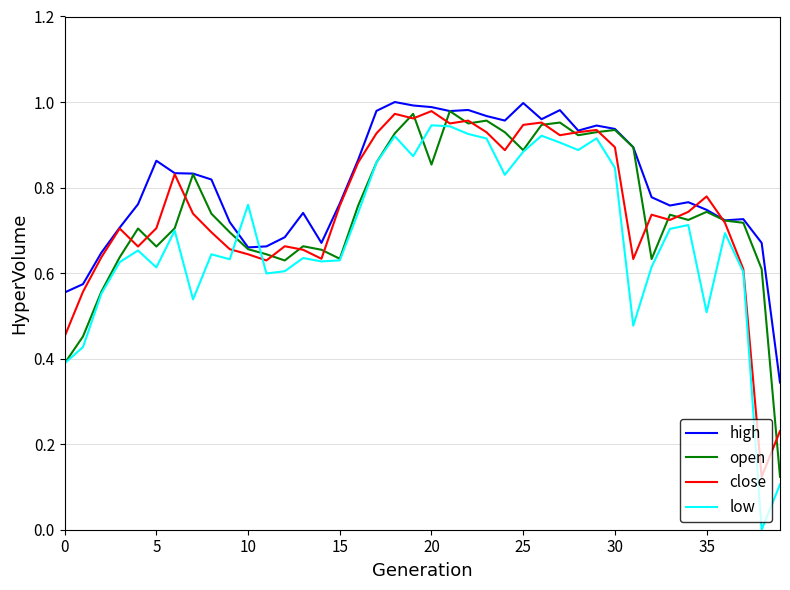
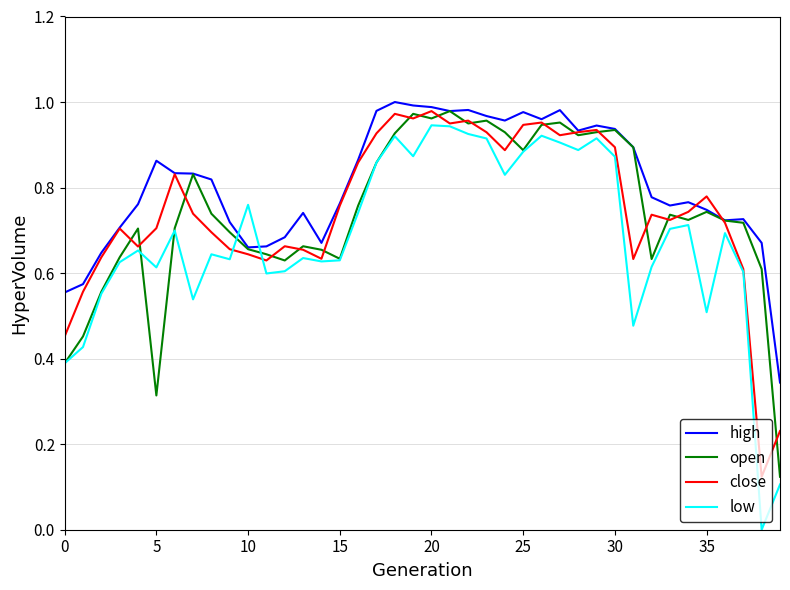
open, 5: 0.66 -> 0.31
open, 20: 0.85 -> 0.96
high, 25: 1.00 -> 0.98
low, 30: 0.85 -> 0.87
